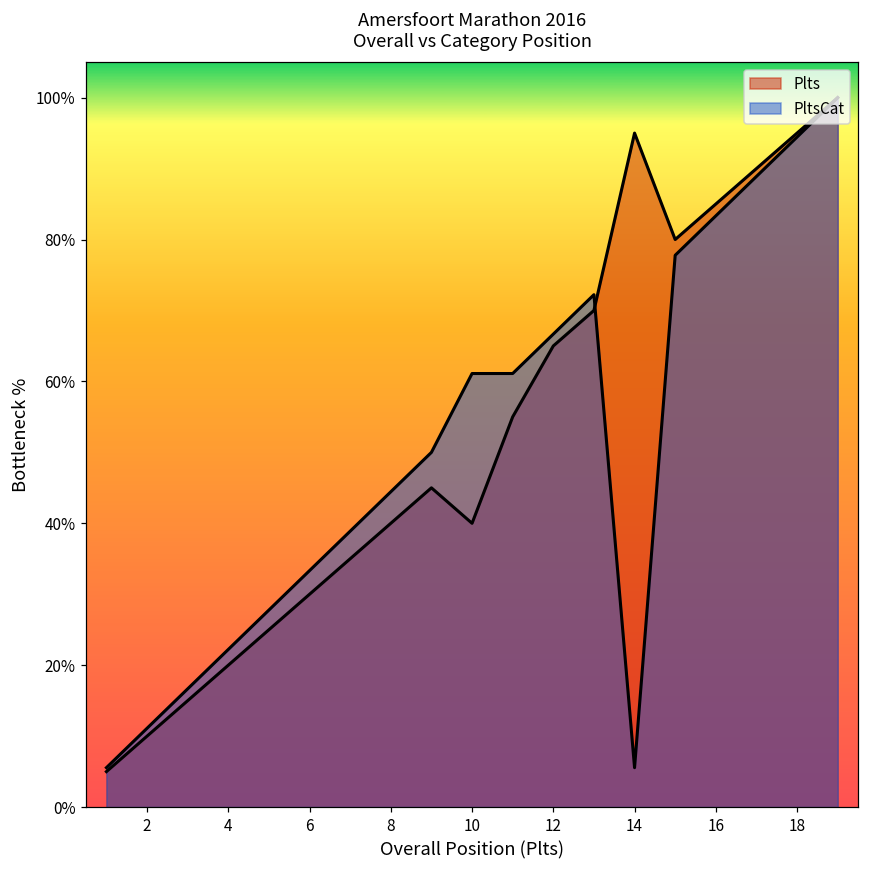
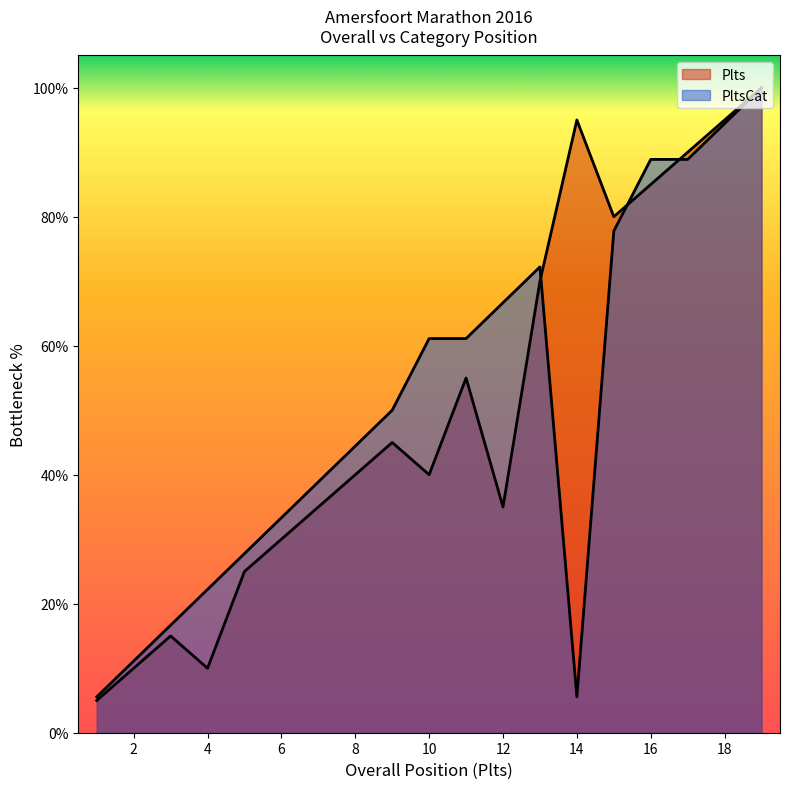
Plts, 4: 20% -> 10%
Plts, 12: 65% -> 35%
PltsCat, 16: 83% -> 89%
